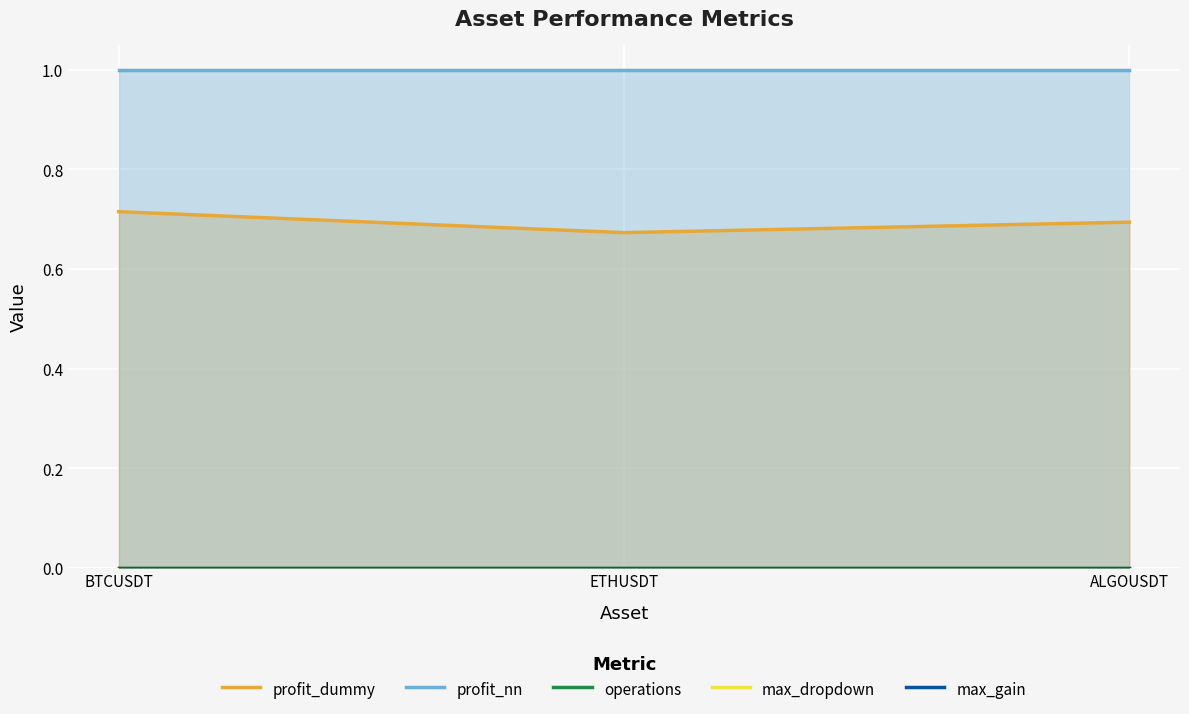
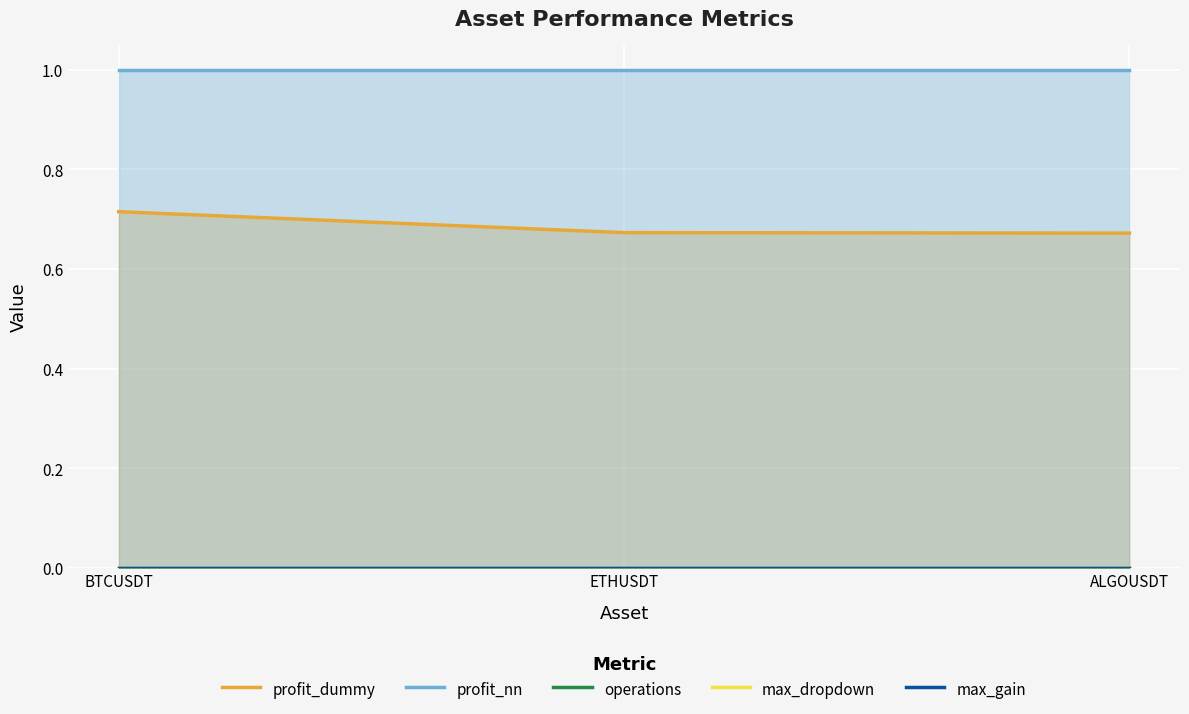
profit_dummy, ALGOUSDT: 0.69 -> 0.67
